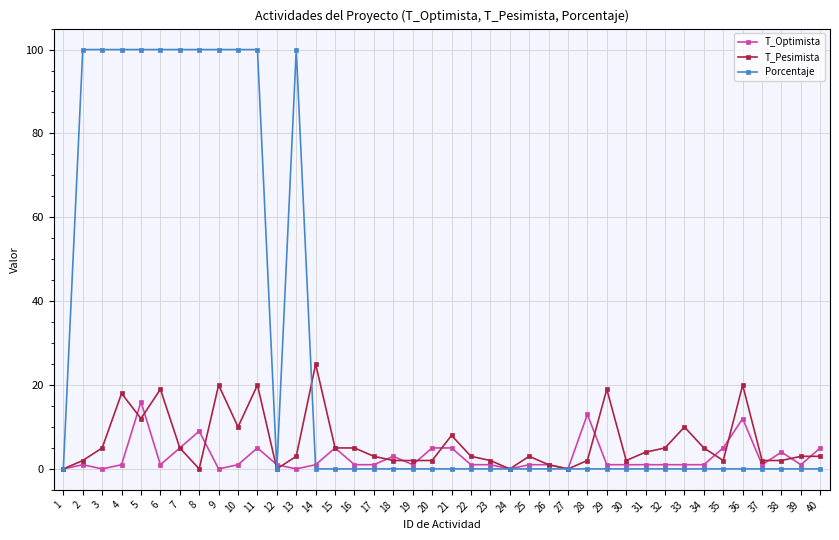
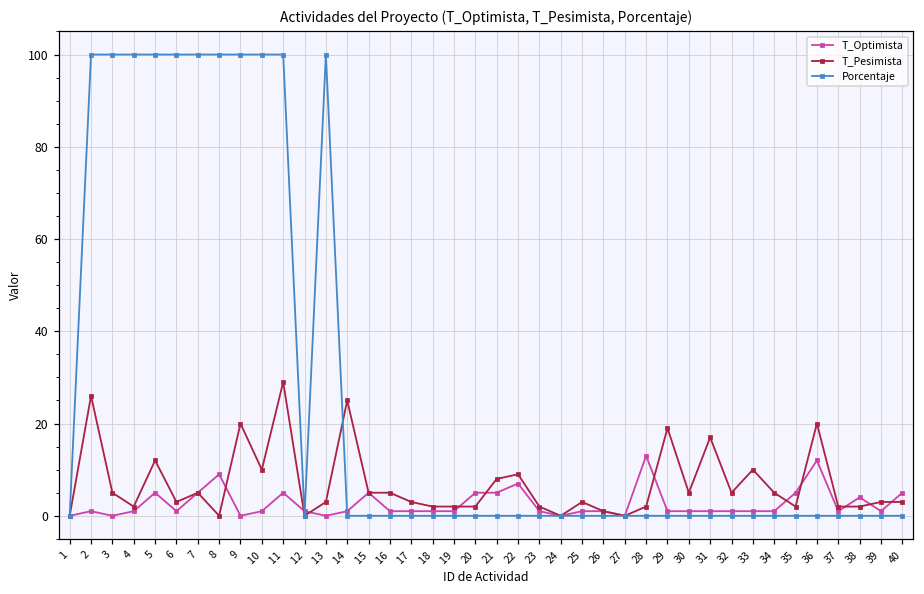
T_Pesimista, 2: 2 -> 26
T_Pesimista, 4: 18 -> 2
T_Optimista, 5: 16 -> 5
T_Pesimista, 6: 19 -> 3
T_Pesimista, 11: 20 -> 29
T_Optimista, 18: 3 -> 1
T_Optimista, 22: 1 -> 7
T_Pesimista, 22: 3 -> 9
T_Pesimista, 30: 2 -> 5
T_Pesimista, 31: 4 -> 17
